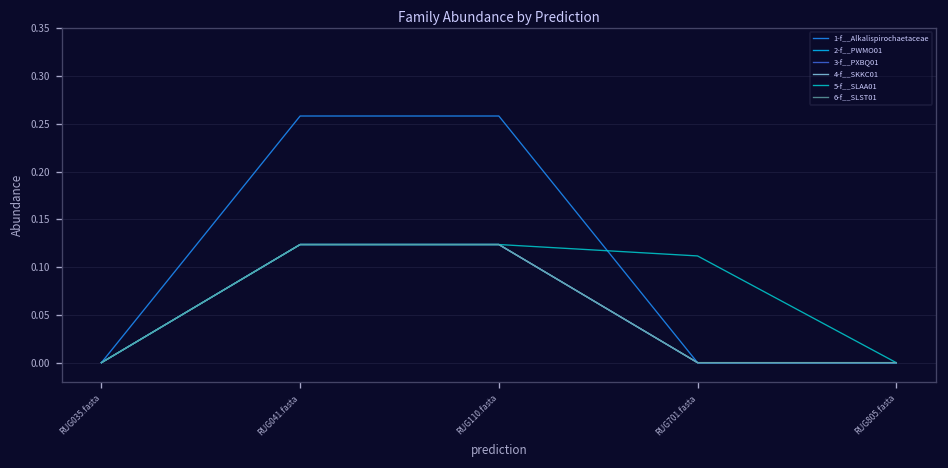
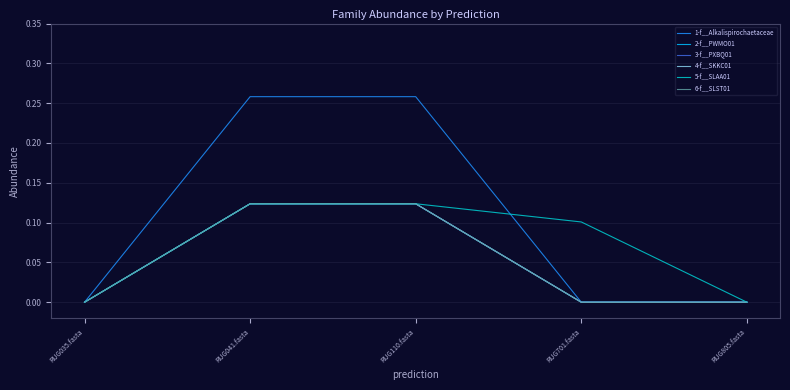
5-f__SLAA01, RUG701.fasta: 0.11 -> 0.10
